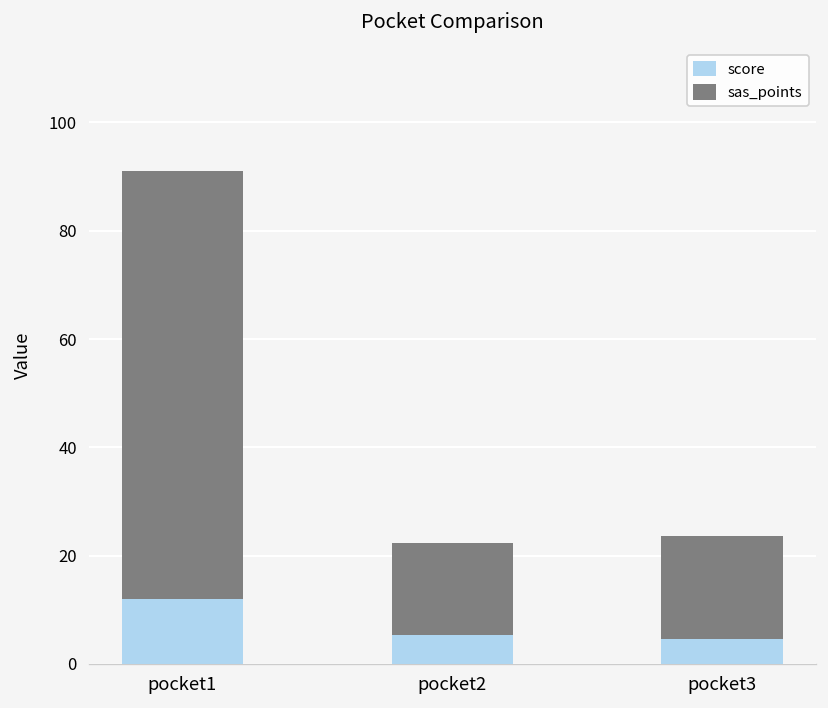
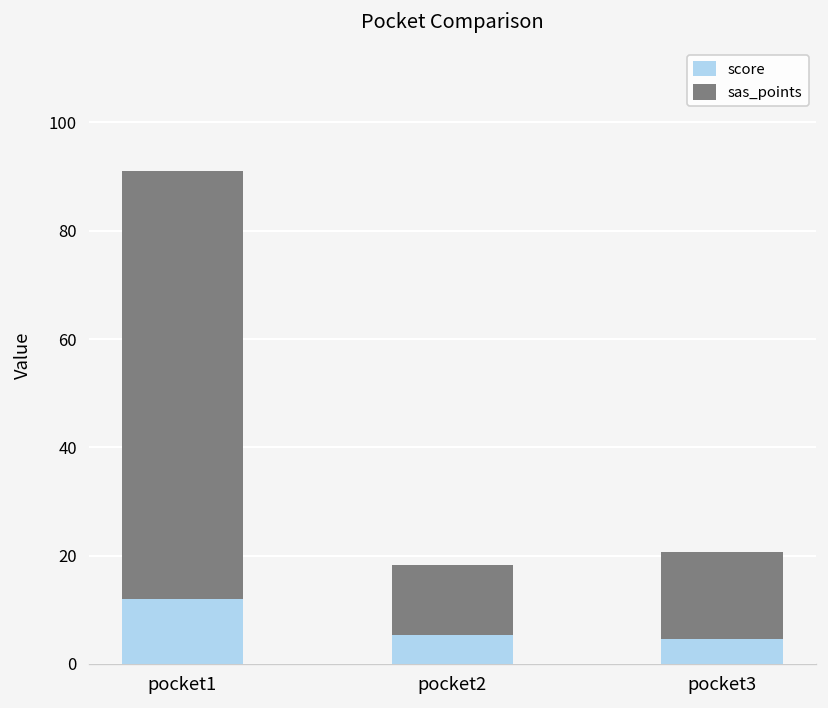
sas_points, pocket2: 17 -> 13
sas_points, pocket3: 19 -> 16
